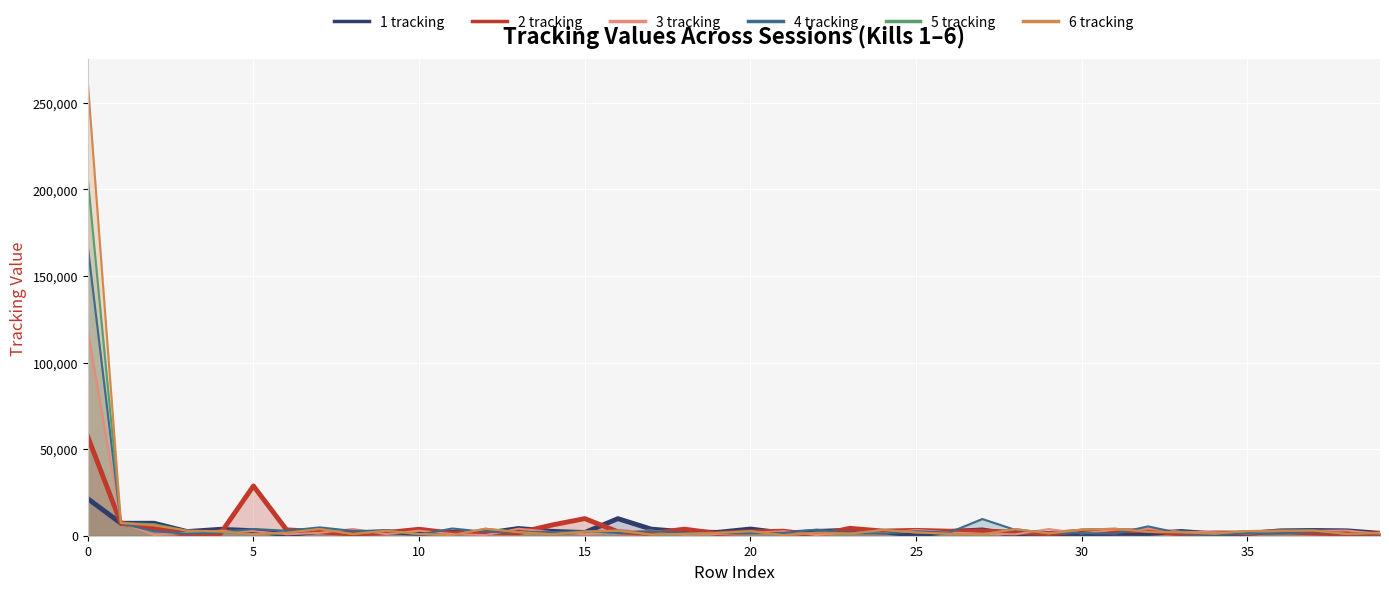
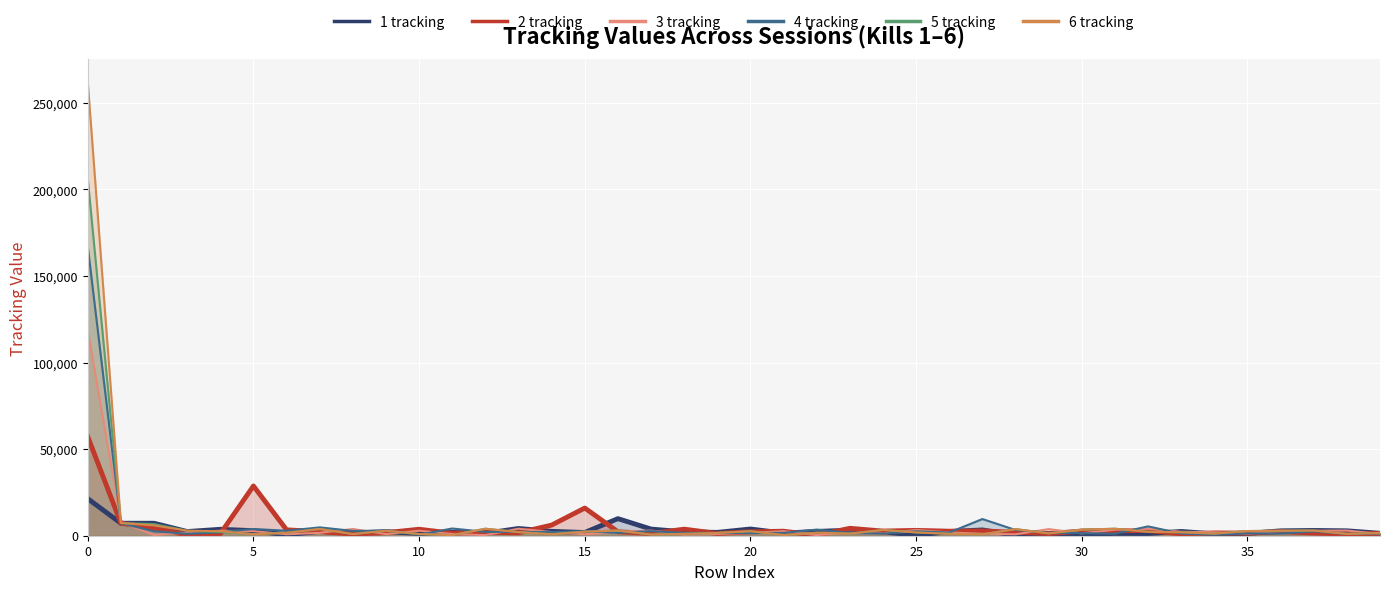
2 tracking, 15: 10,000 -> 16,000
